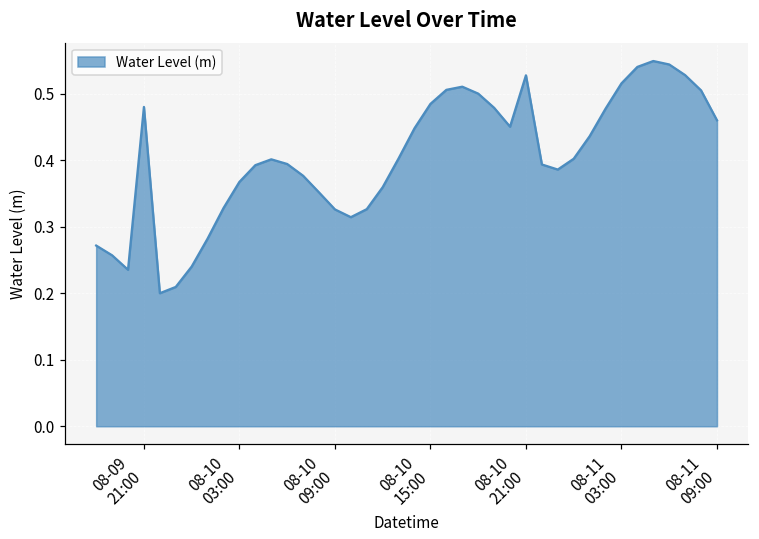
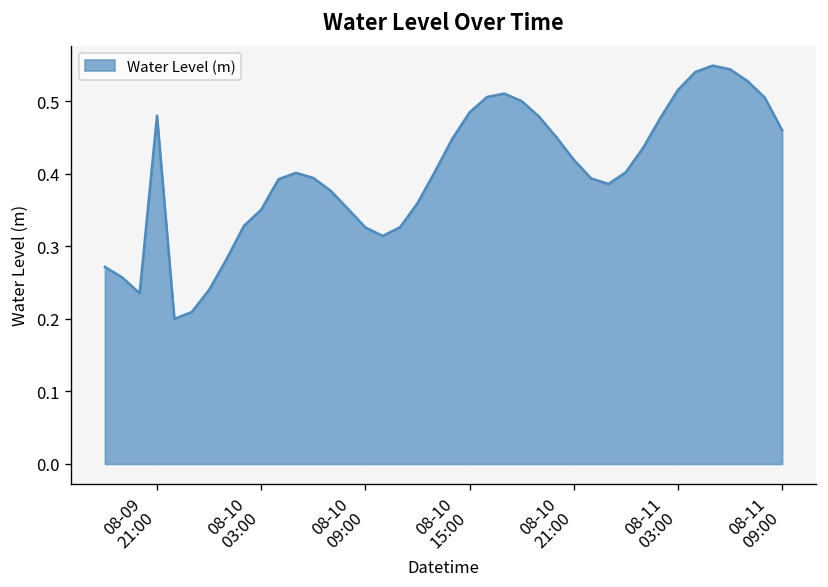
08-10 03:00: 0.37 -> 0.35
08-10 21:00: 0.53 -> 0.42
